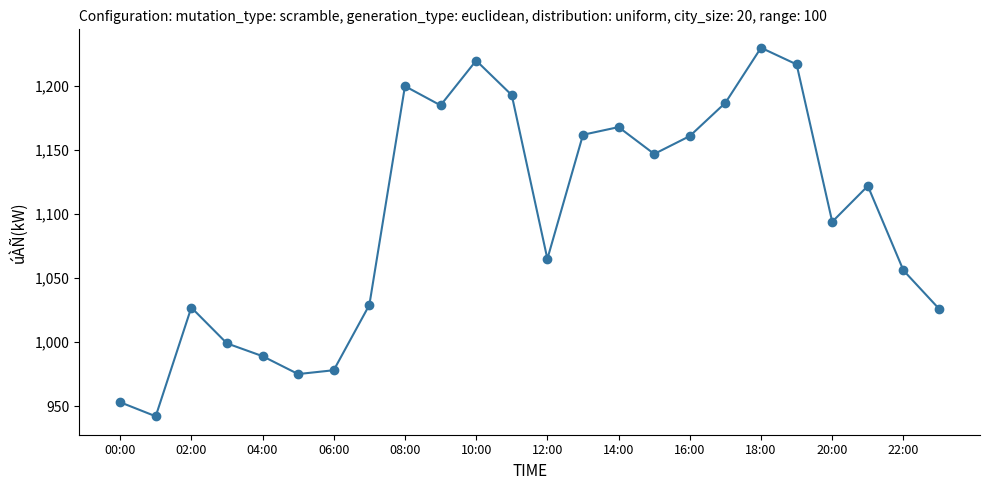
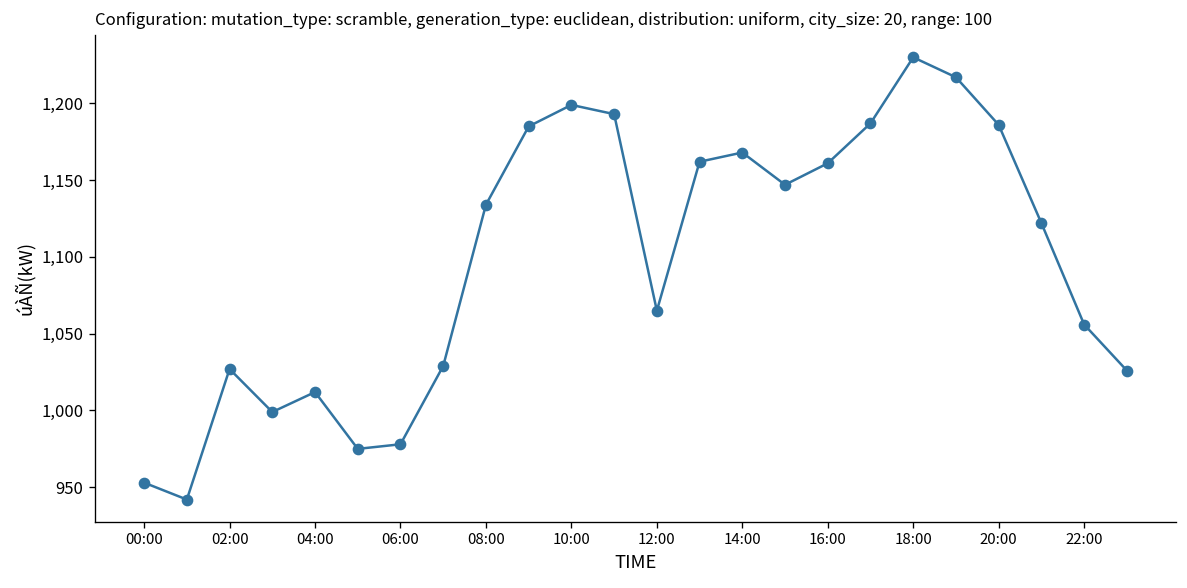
04:00: 989 -> 1,012
08:00: 1,200 -> 1,134
10:00: 1,220 -> 1,199
20:00: 1,094 -> 1,186
